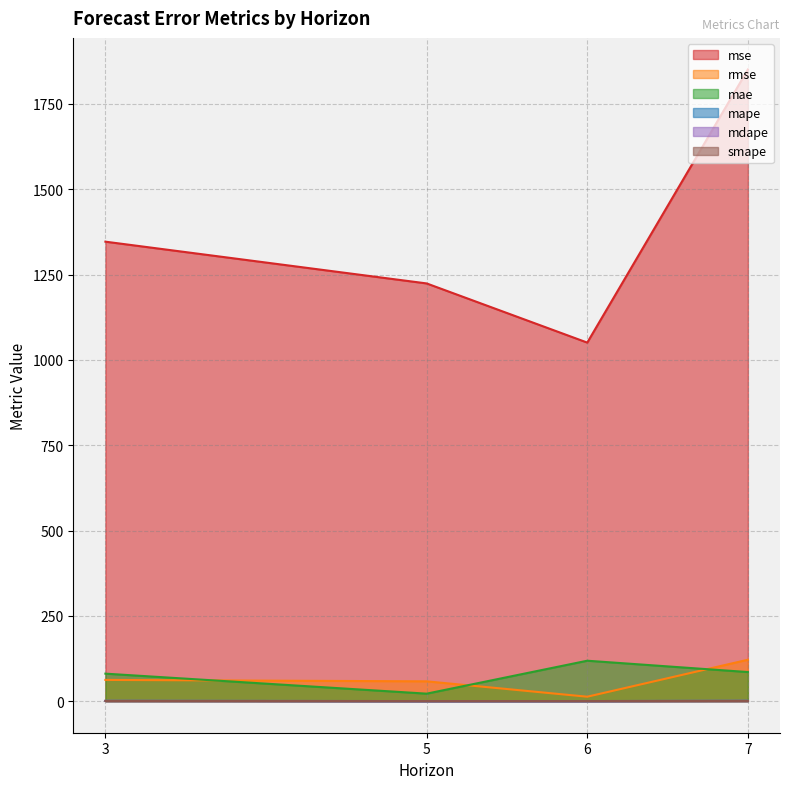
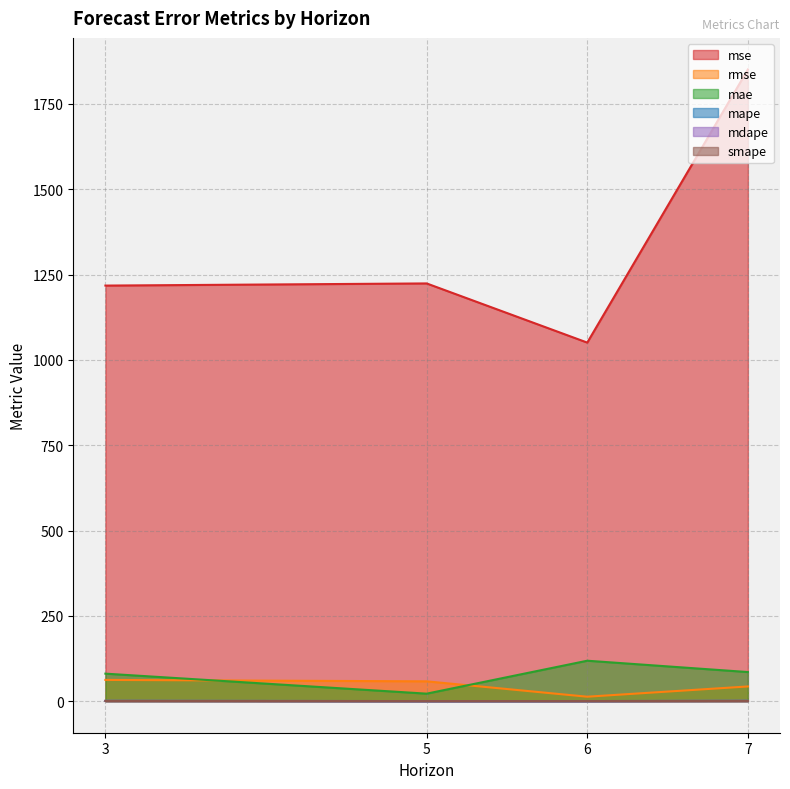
mse, 3: 1350 -> 1220
rmse, 7: 120 -> 40
